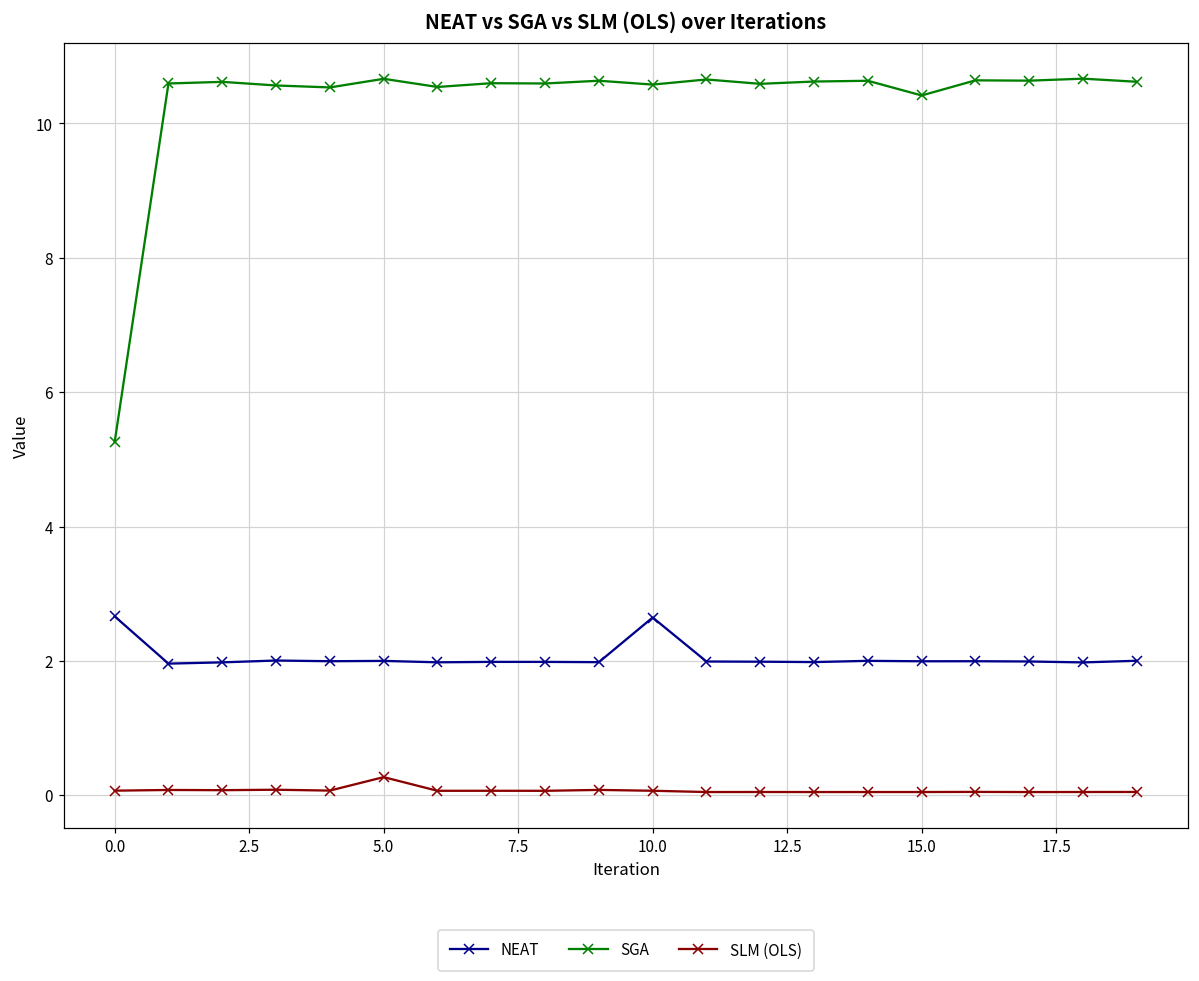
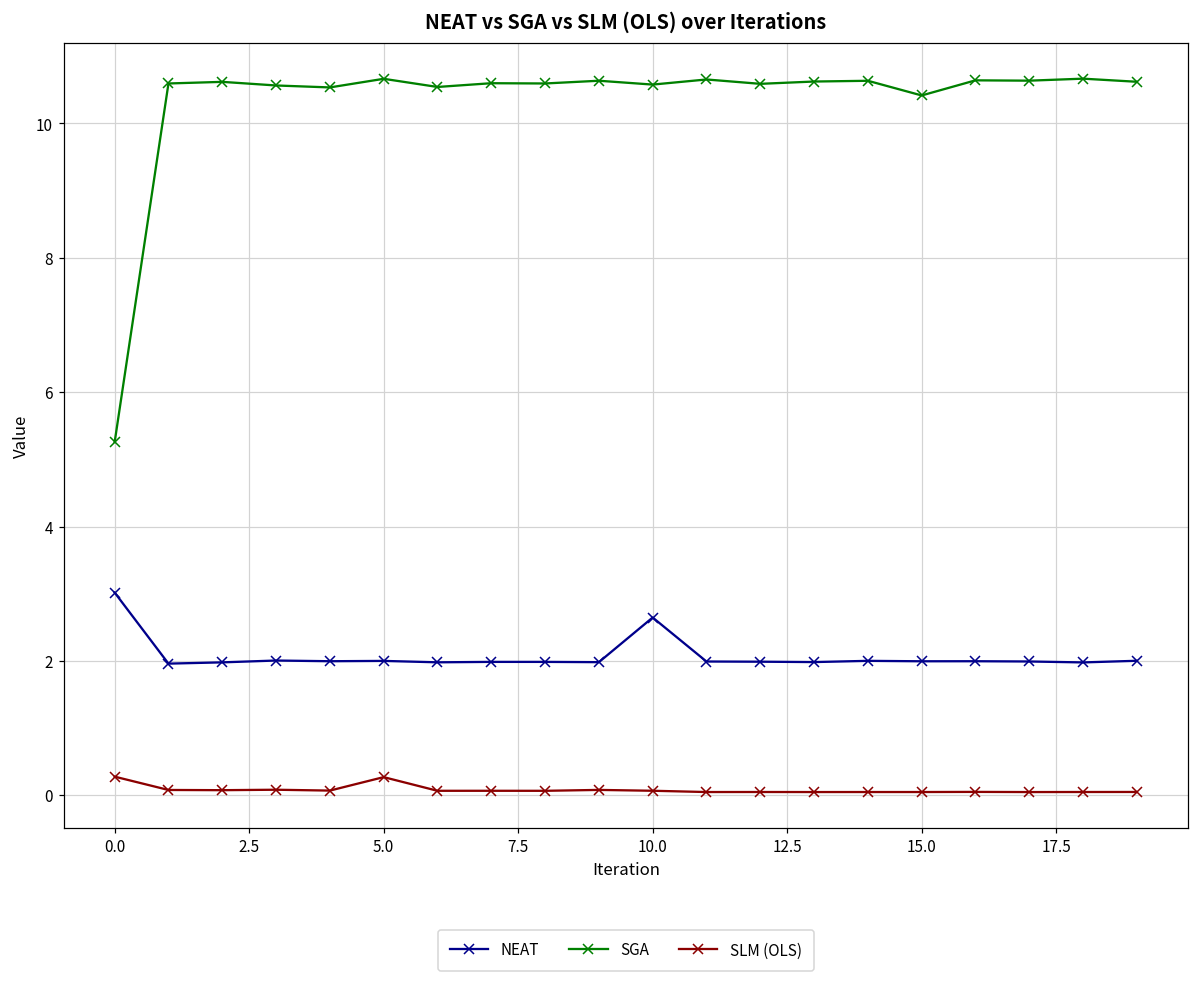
NEAT, 0.0: 2.7 -> 3.0
SLM (OLS), 0.0: 0.1 -> 0.3
